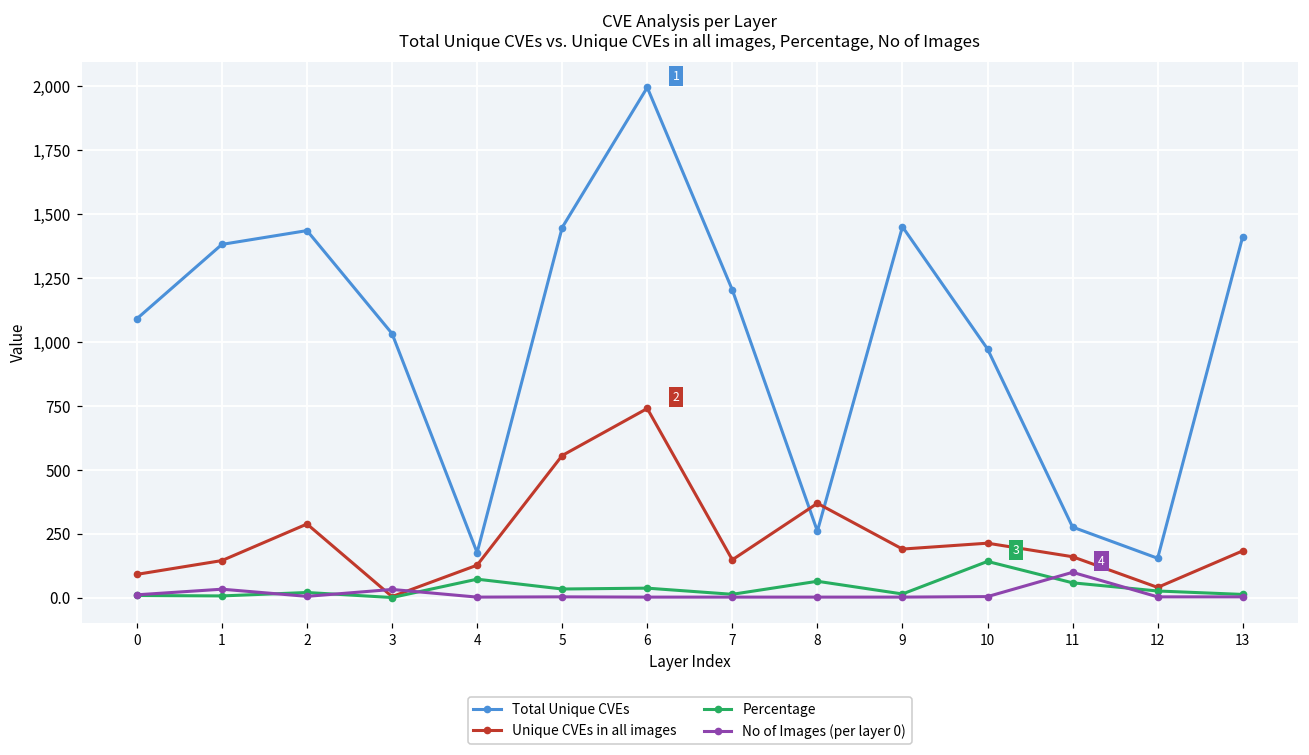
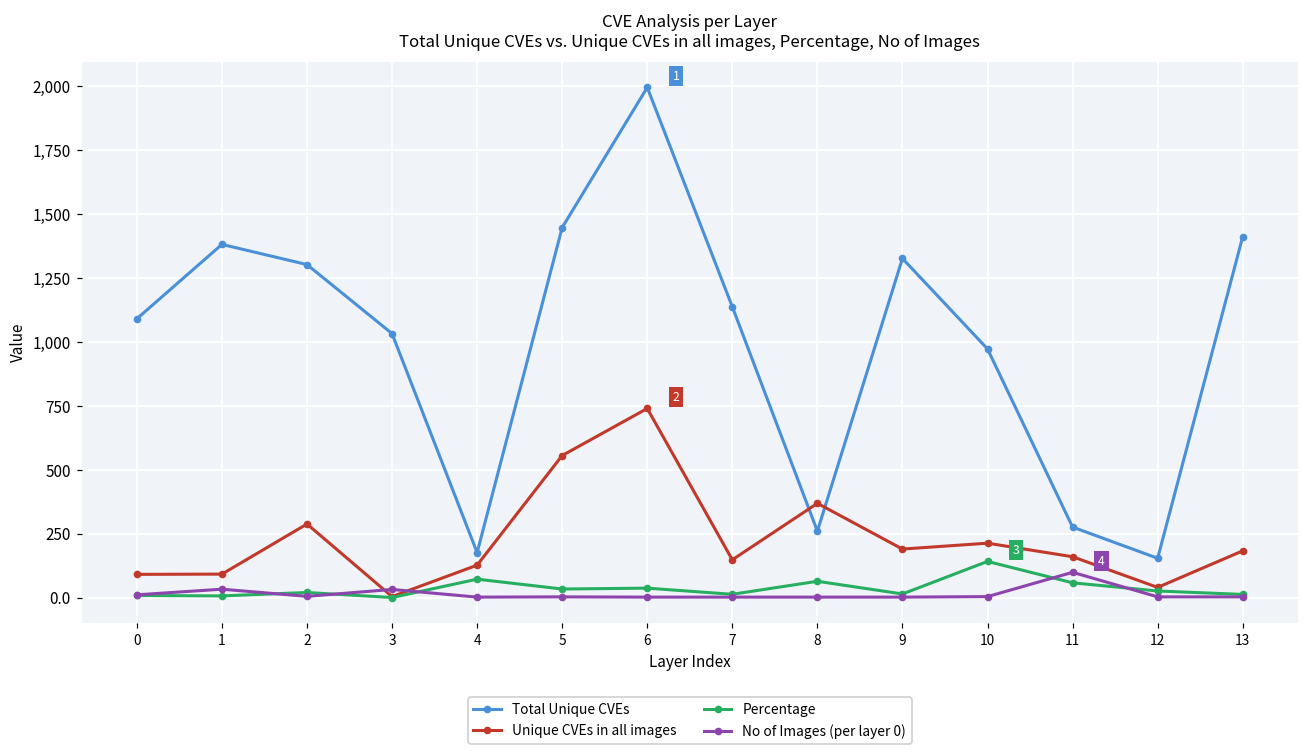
Unique CVEs in all images, 1: 150 -> 90
Total Unique CVEs, 2: 1,440 -> 1,300
Total Unique CVEs, 7: 1,200 -> 1,140
Total Unique CVEs, 9: 1,450 -> 1,330
